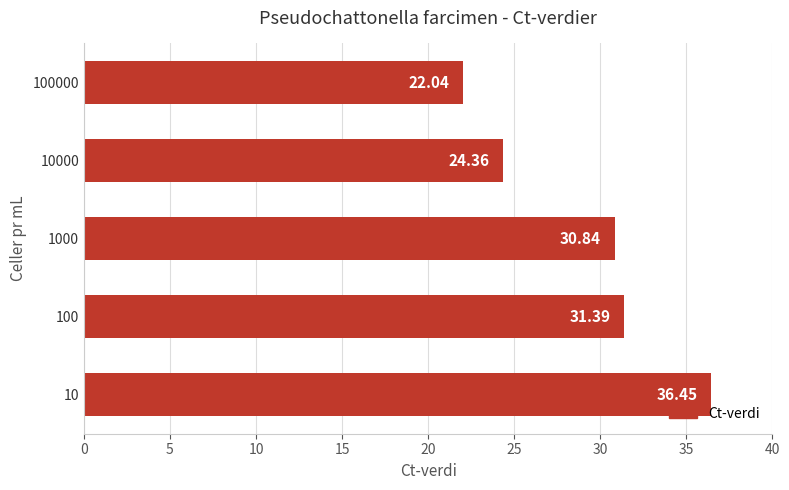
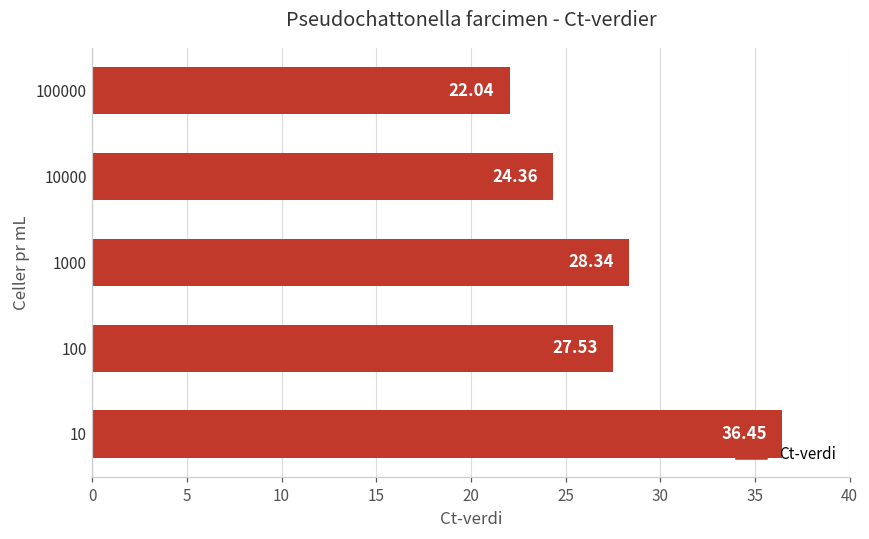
1000: 30.84 -> 28.34
100: 31.39 -> 27.53
